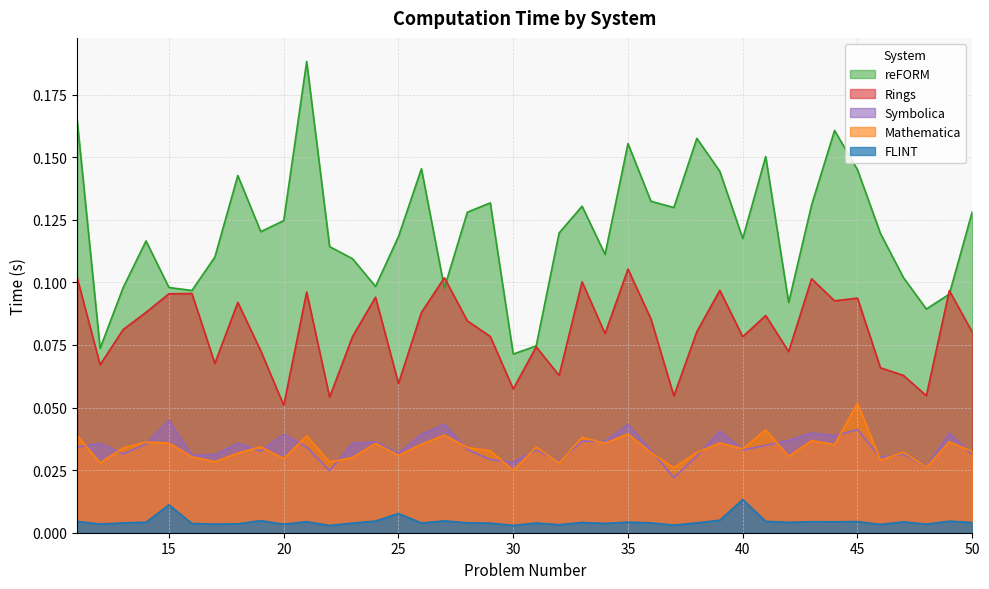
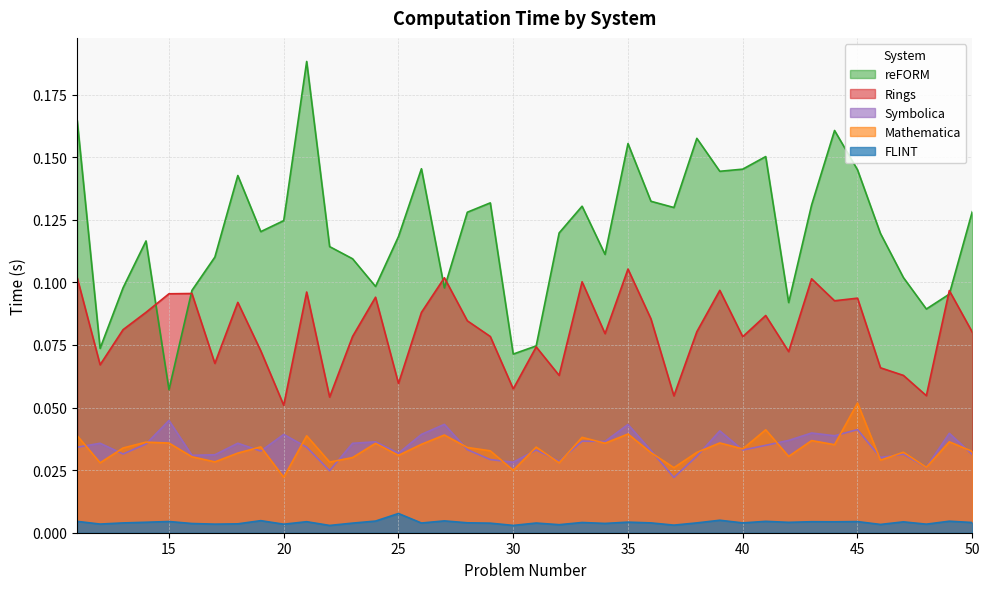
reFORM, 15: 0.098 -> 0.057
FLINT, 15: 0.011 -> 0.004
Mathematica, 20: 0.030 -> 0.022
reFORM, 40: 0.118 -> 0.145
FLINT, 40: 0.013 -> 0.004
